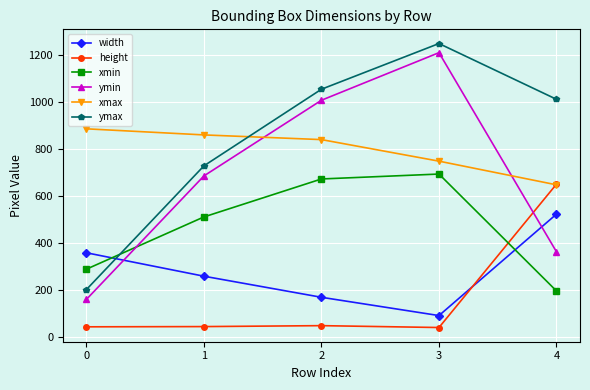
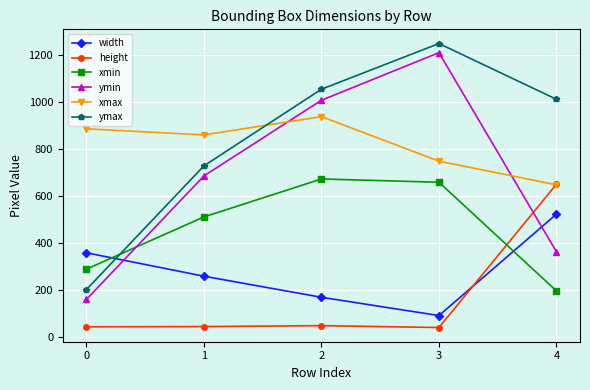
xmax, 2: 840 -> 940
xmin, 3: 690 -> 660
